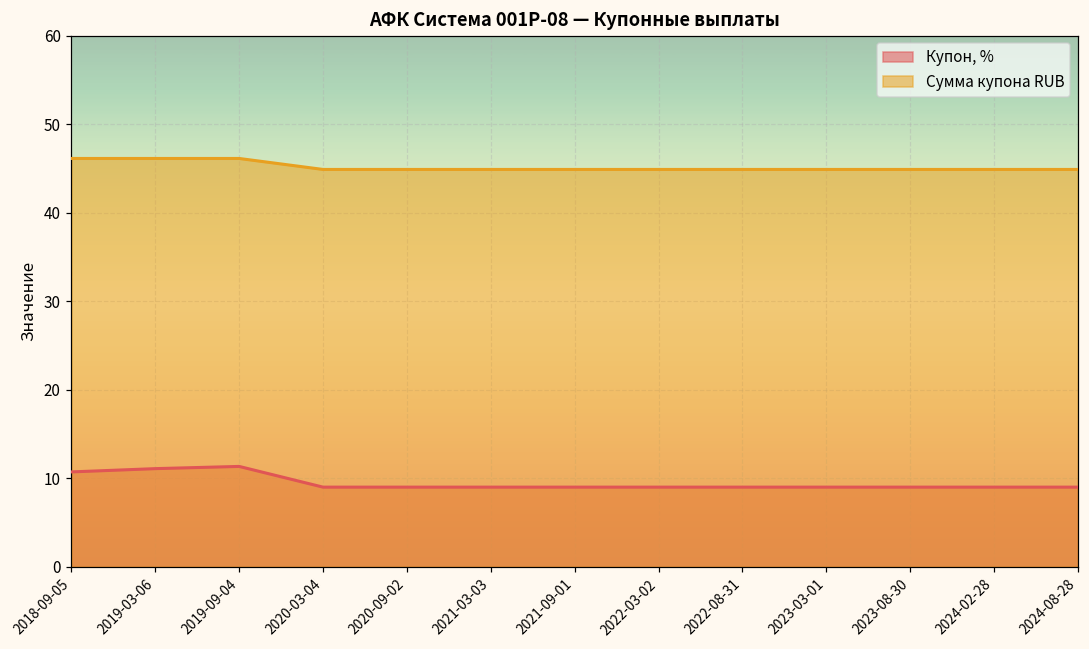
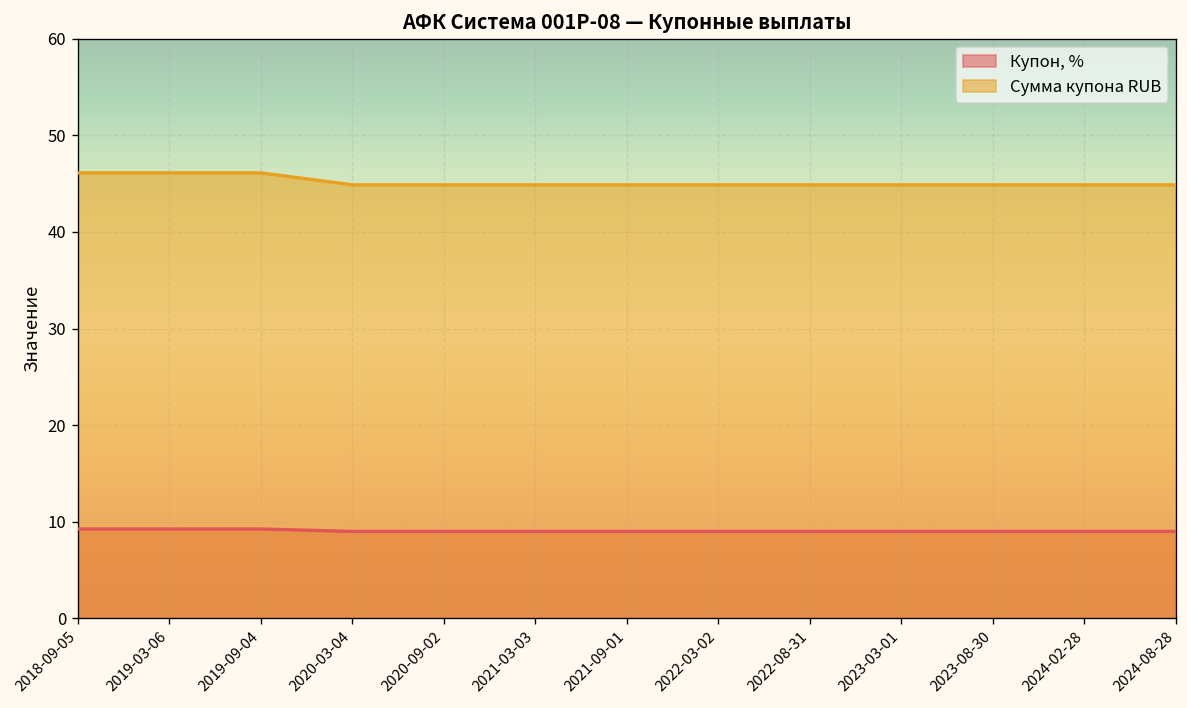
Купон, %, 2018-09-05: 11 -> 9
Купон, %, 2019-03-06: 11 -> 9
Купон, %, 2019-09-04: 11 -> 9
